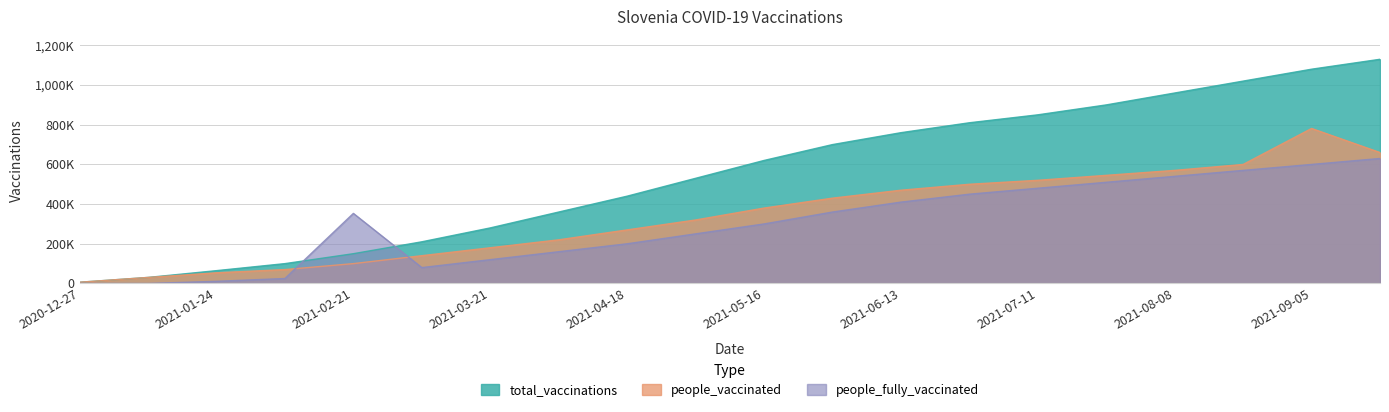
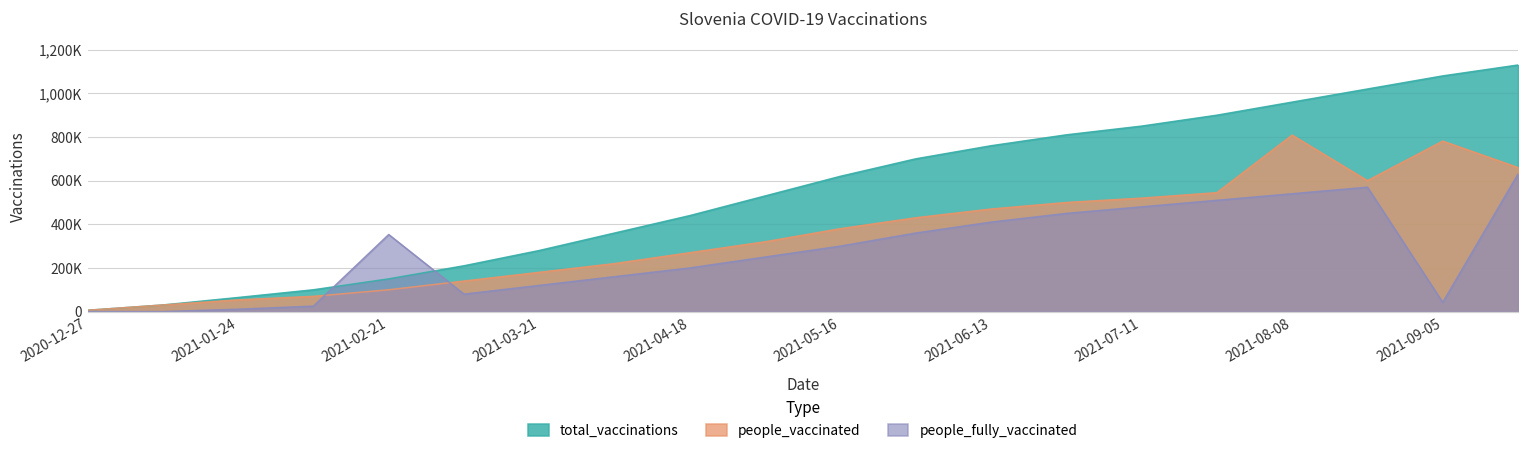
people_vaccinated, 2021-08-08: 570,000 -> 810,000
people_fully_vaccinated, 2021-09-05: 600,000 -> 40,000
